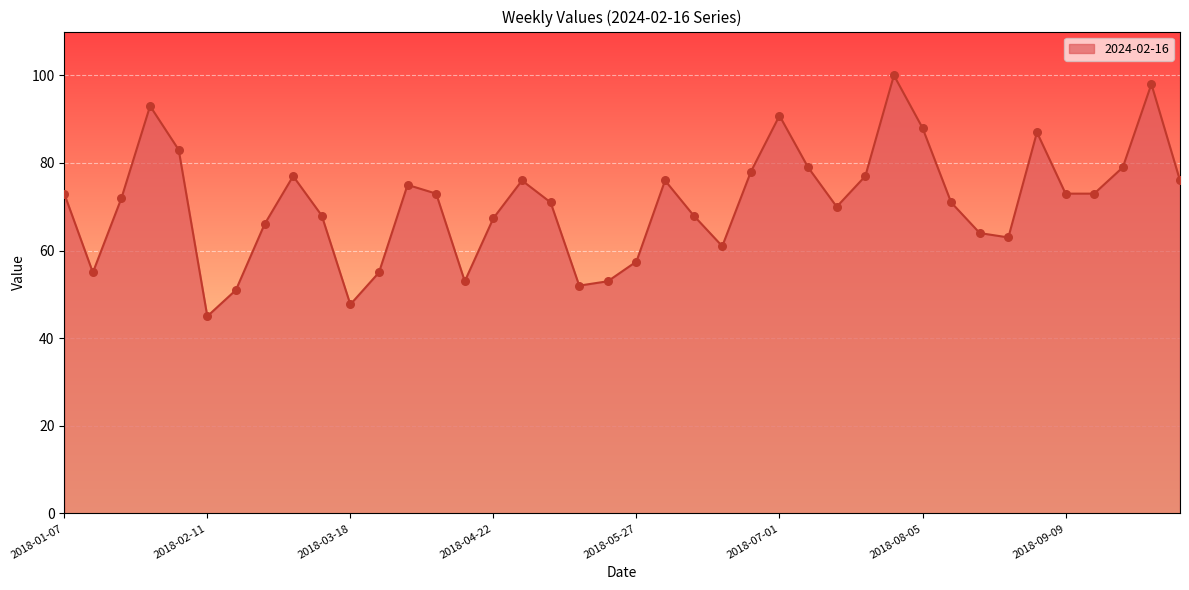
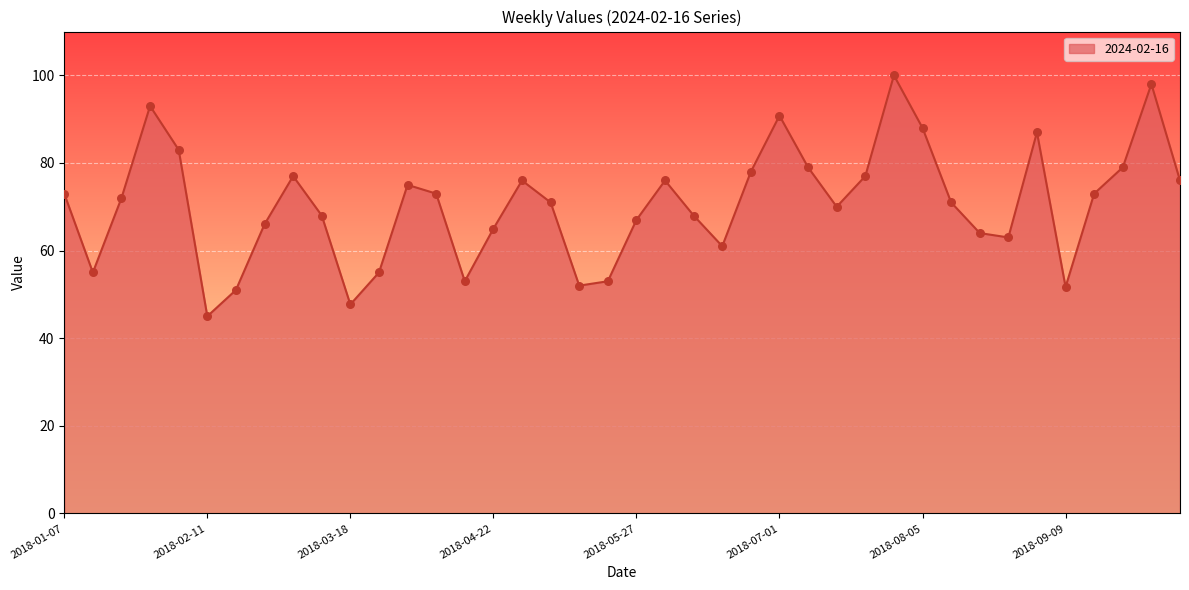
2018-04-22: 67 -> 65
2018-05-27: 58 -> 67
2018-09-09: 73 -> 52
